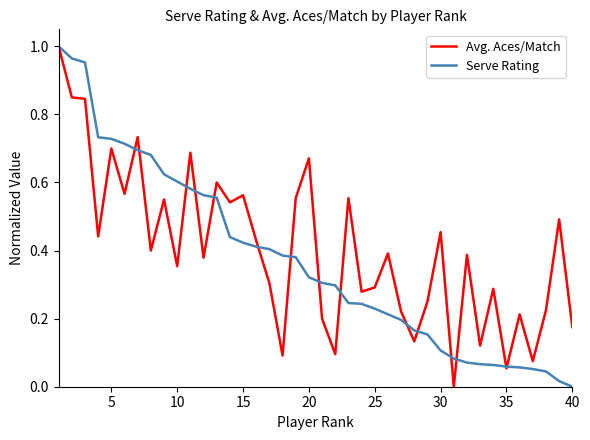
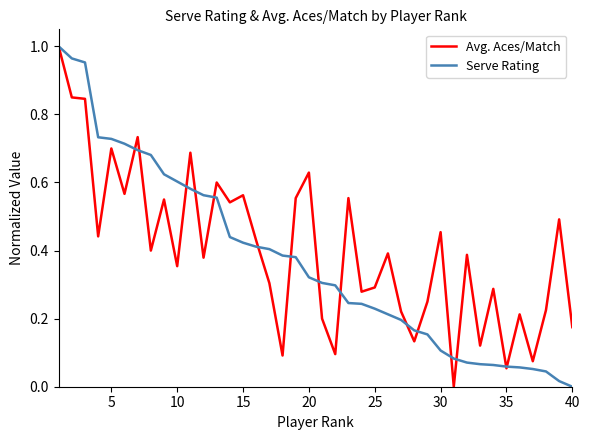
Avg. Aces/Match, 20: 0.67 -> 0.63
